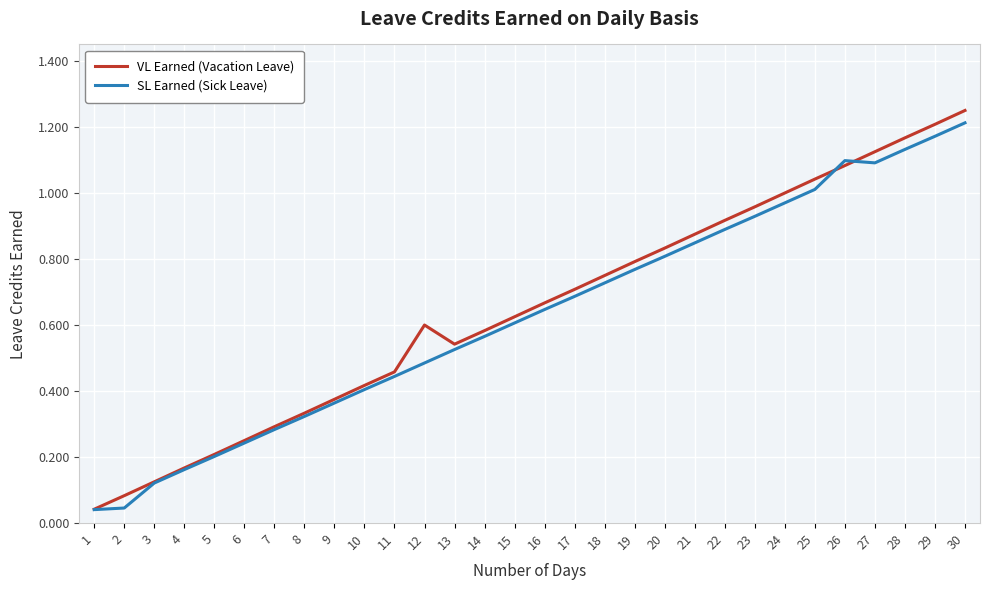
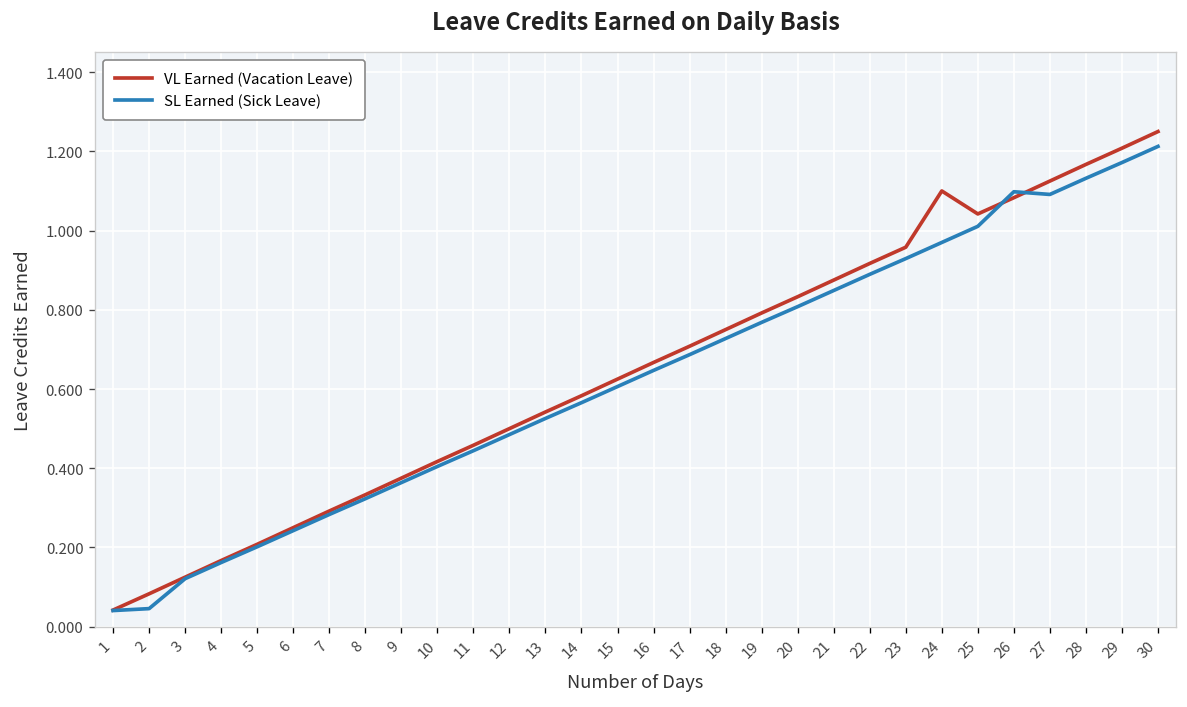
VL Earned (Vacation Leave), 12: 0.6 -> 0.5
VL Earned (Vacation Leave), 24: 1.0 -> 1.1
